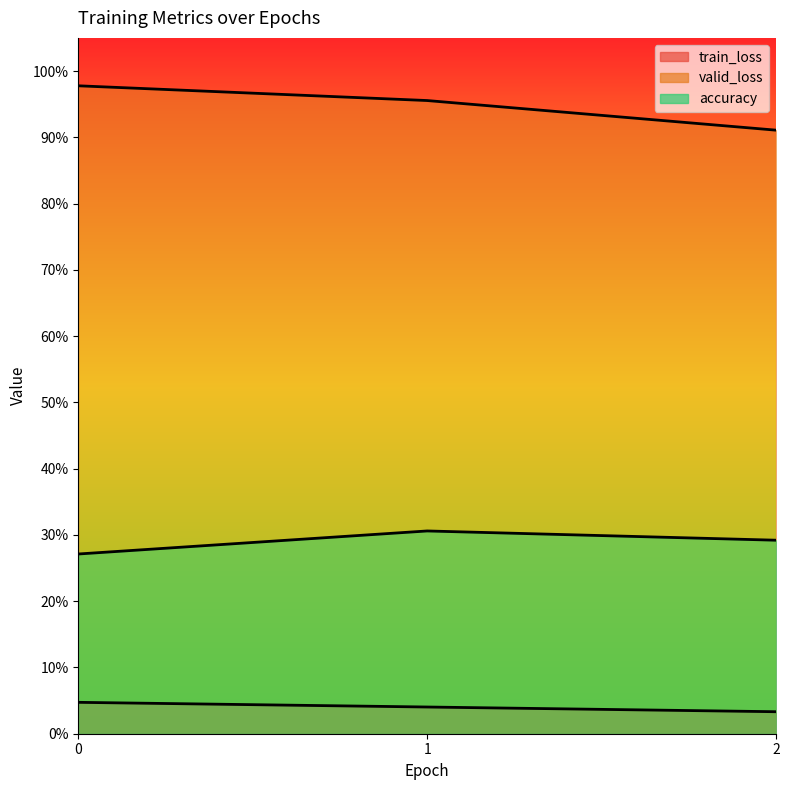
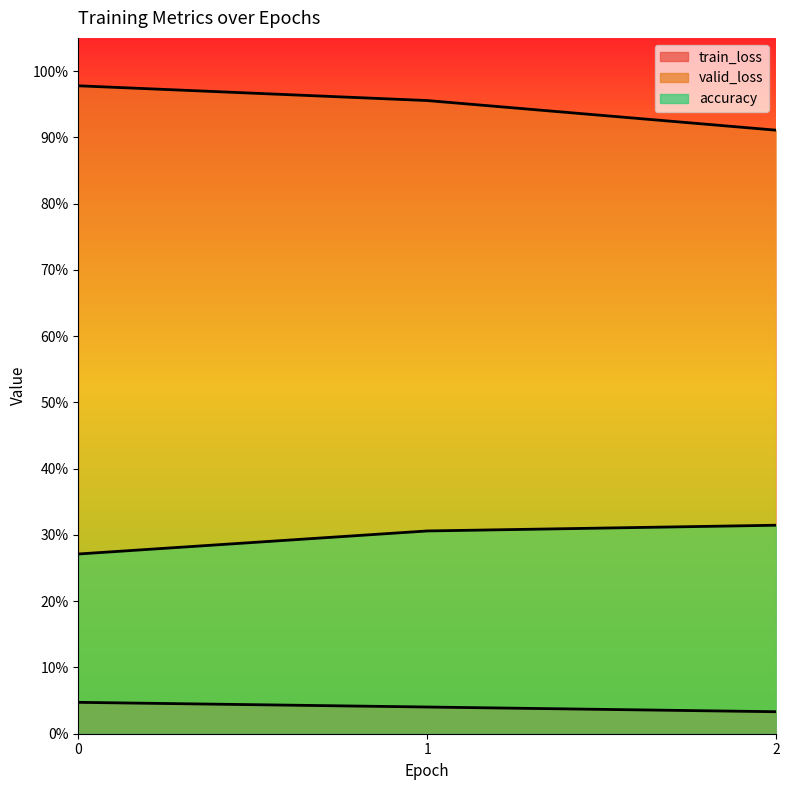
accuracy, 2: 29% -> 31%
